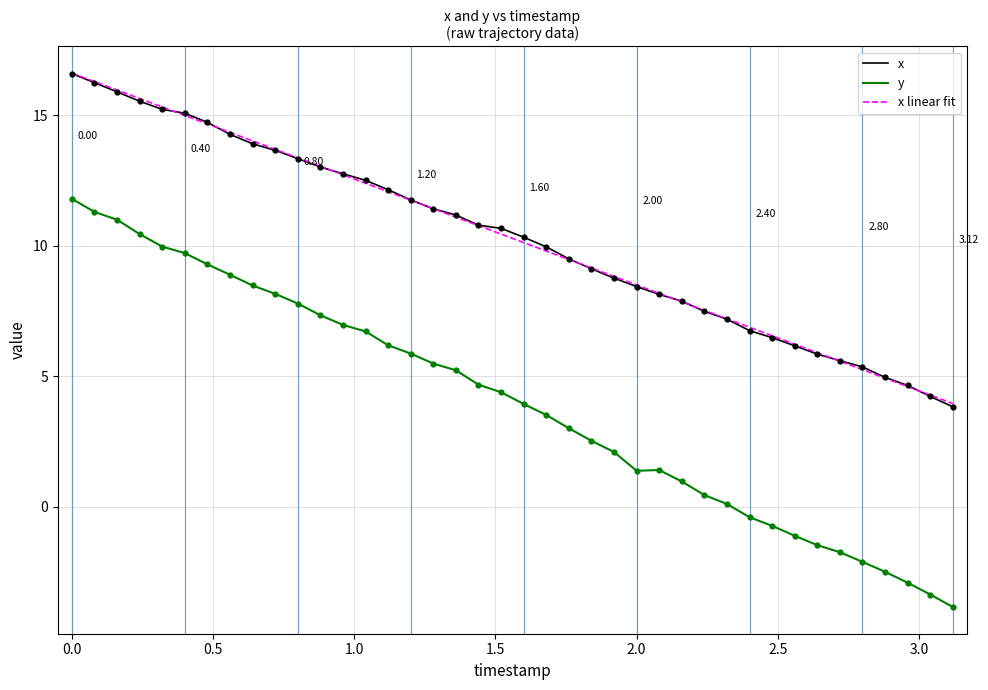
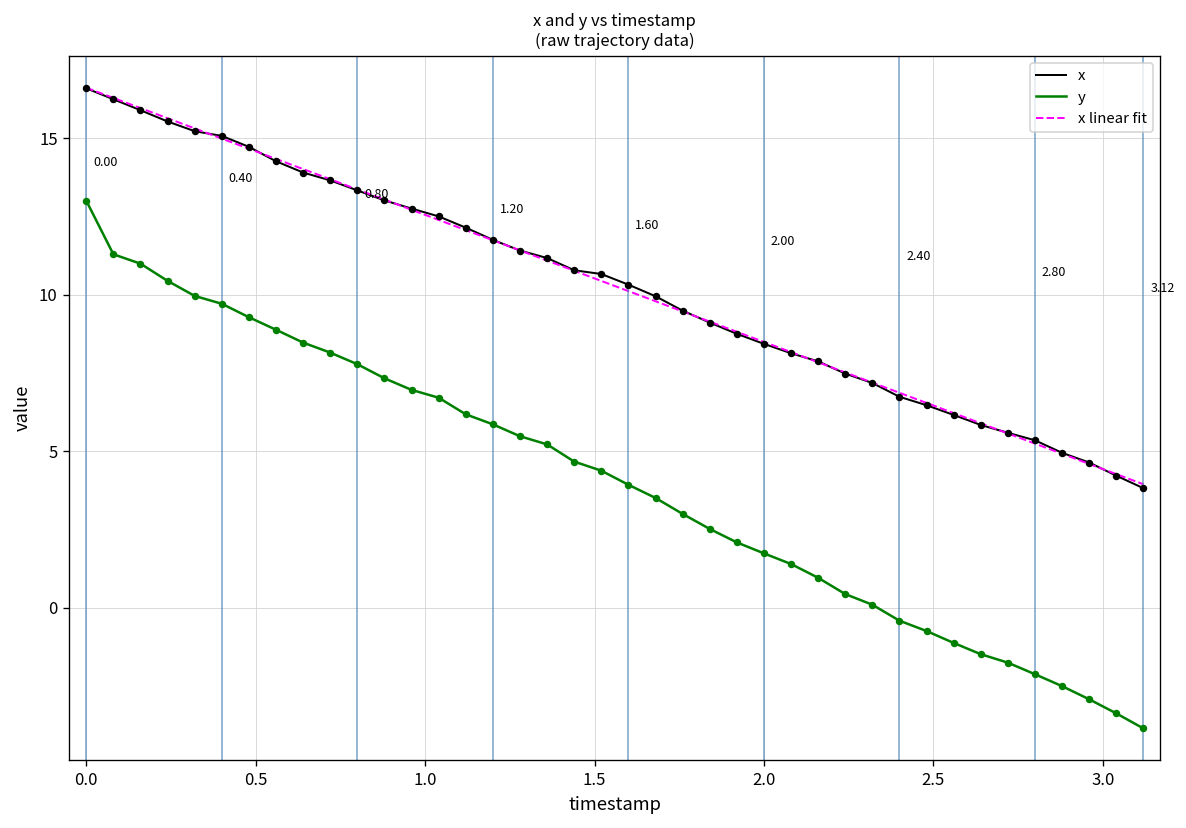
y, 0.0: 11.8 -> 13.0
y, 2.0: 1.4 -> 1.7
